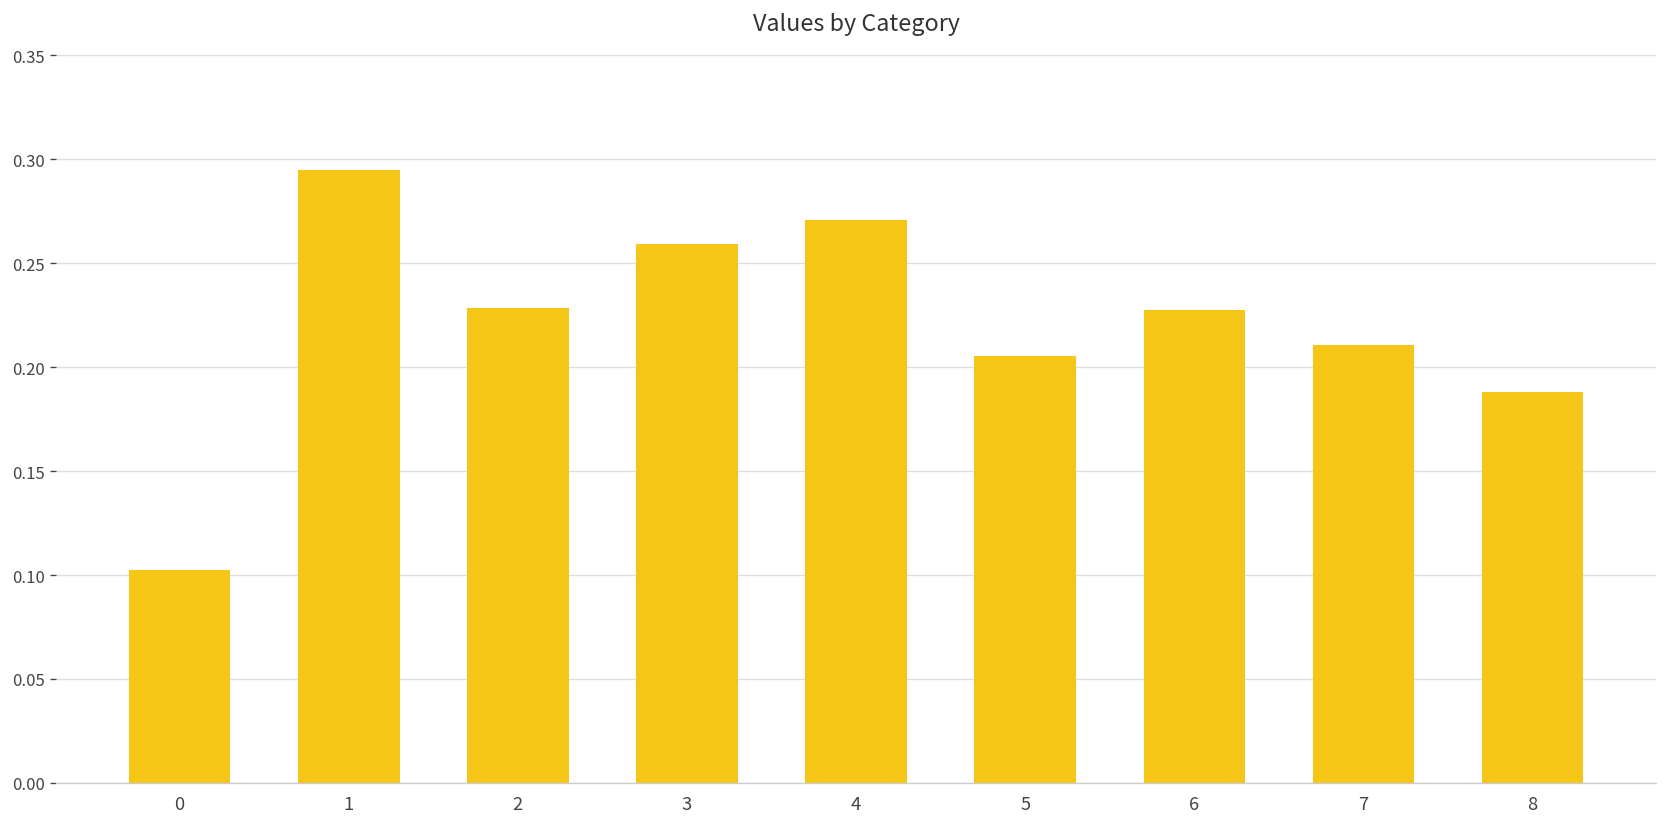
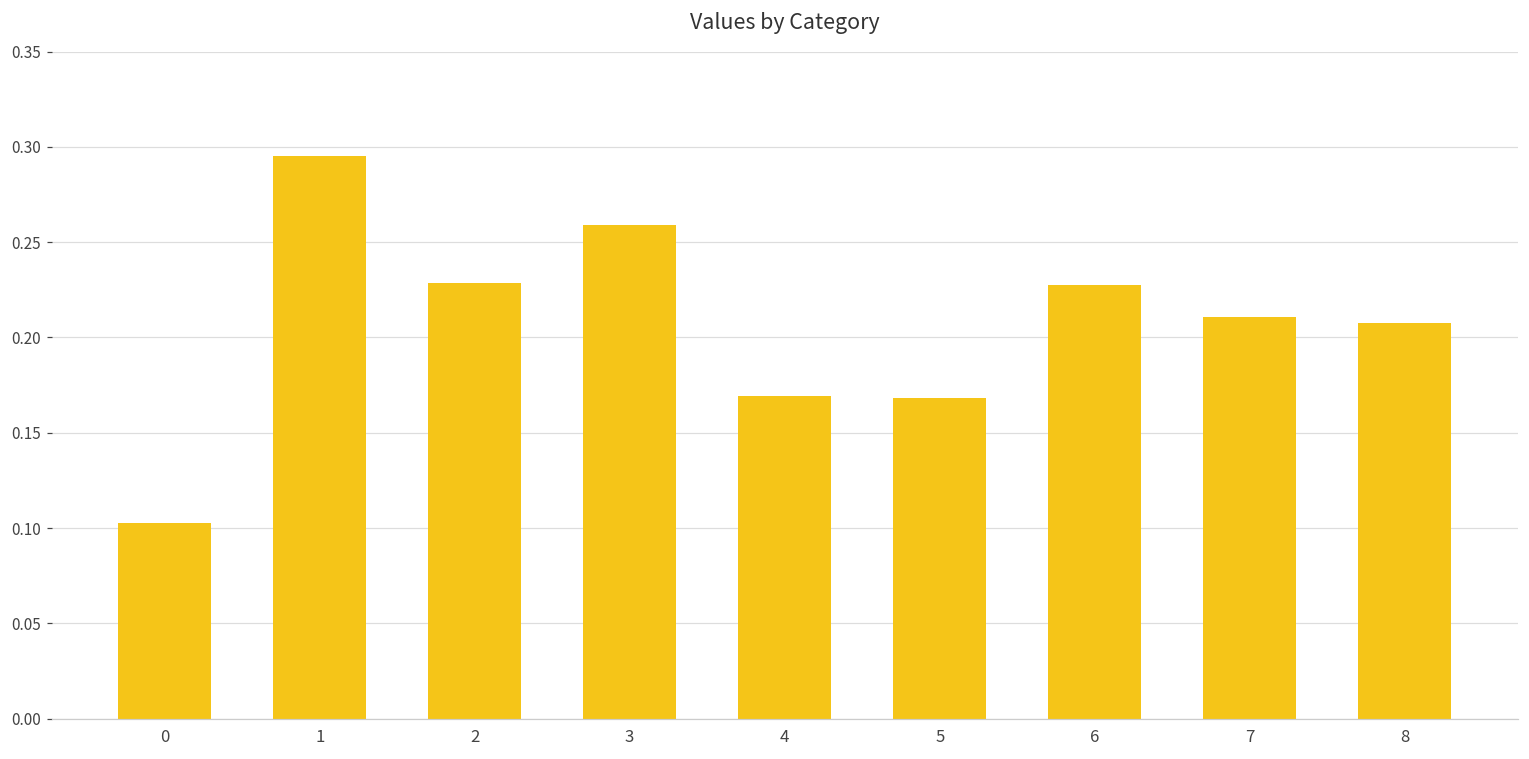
4: 0.271 -> 0.169
5: 0.205 -> 0.168
8: 0.188 -> 0.208
